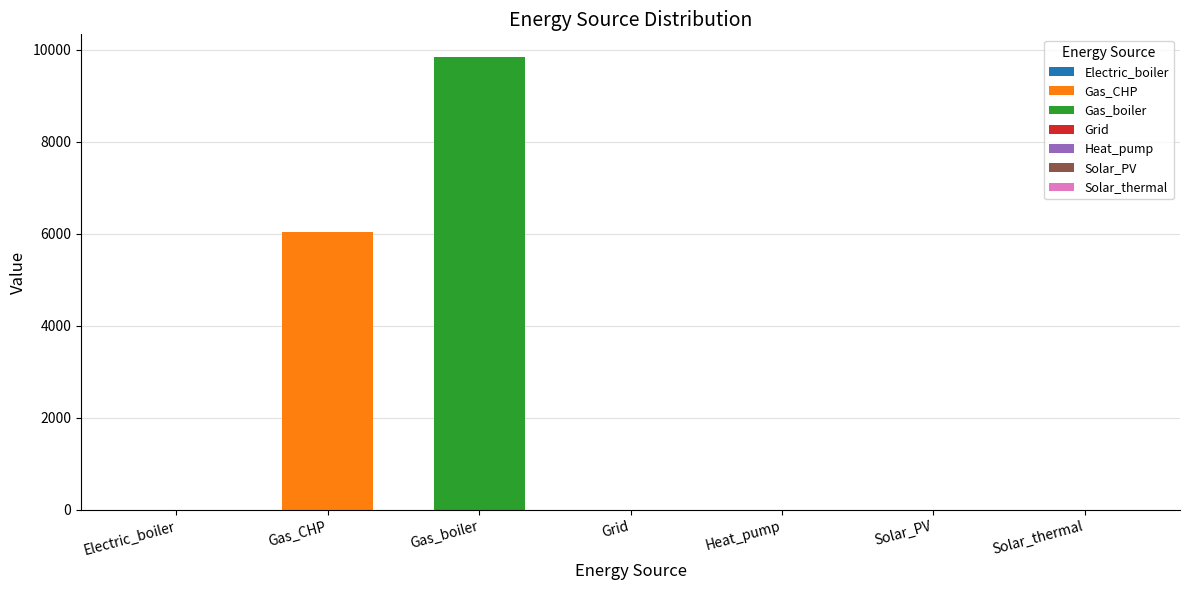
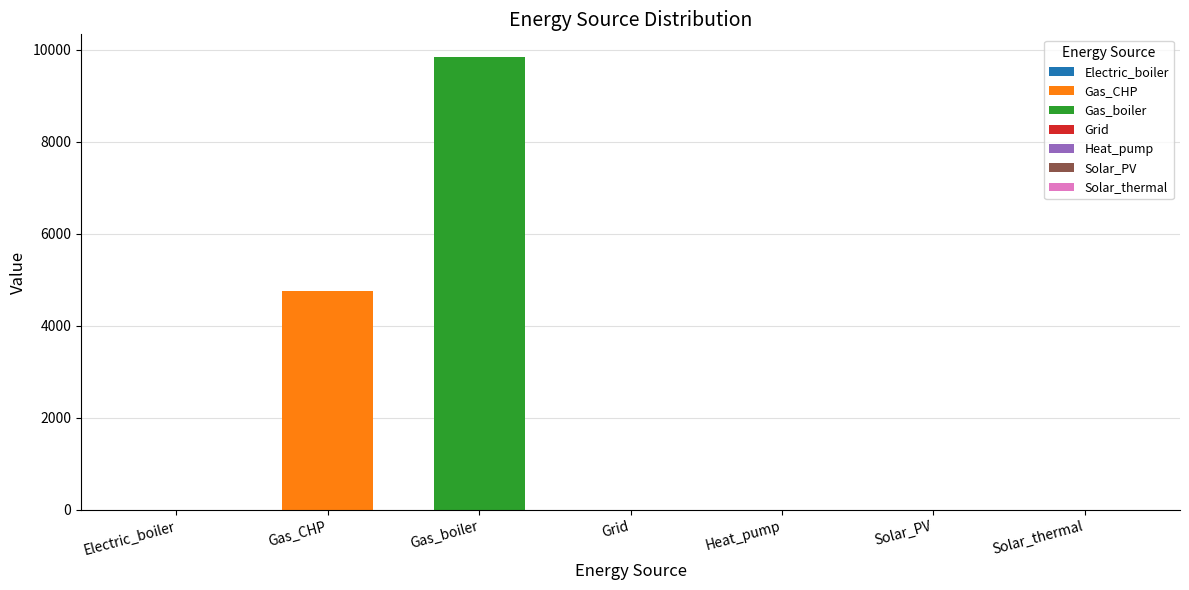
Gas_CHP: 6000 -> 4800
